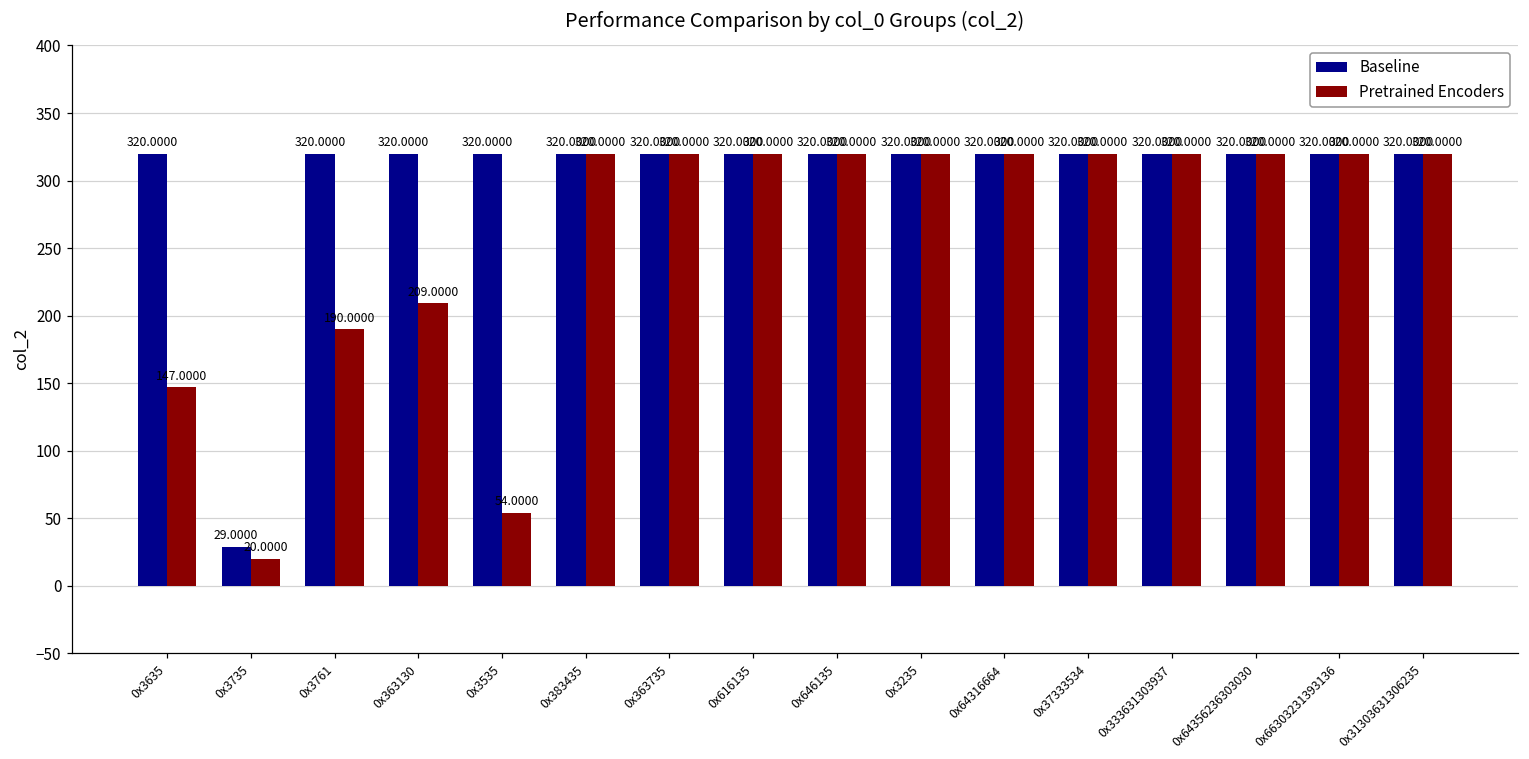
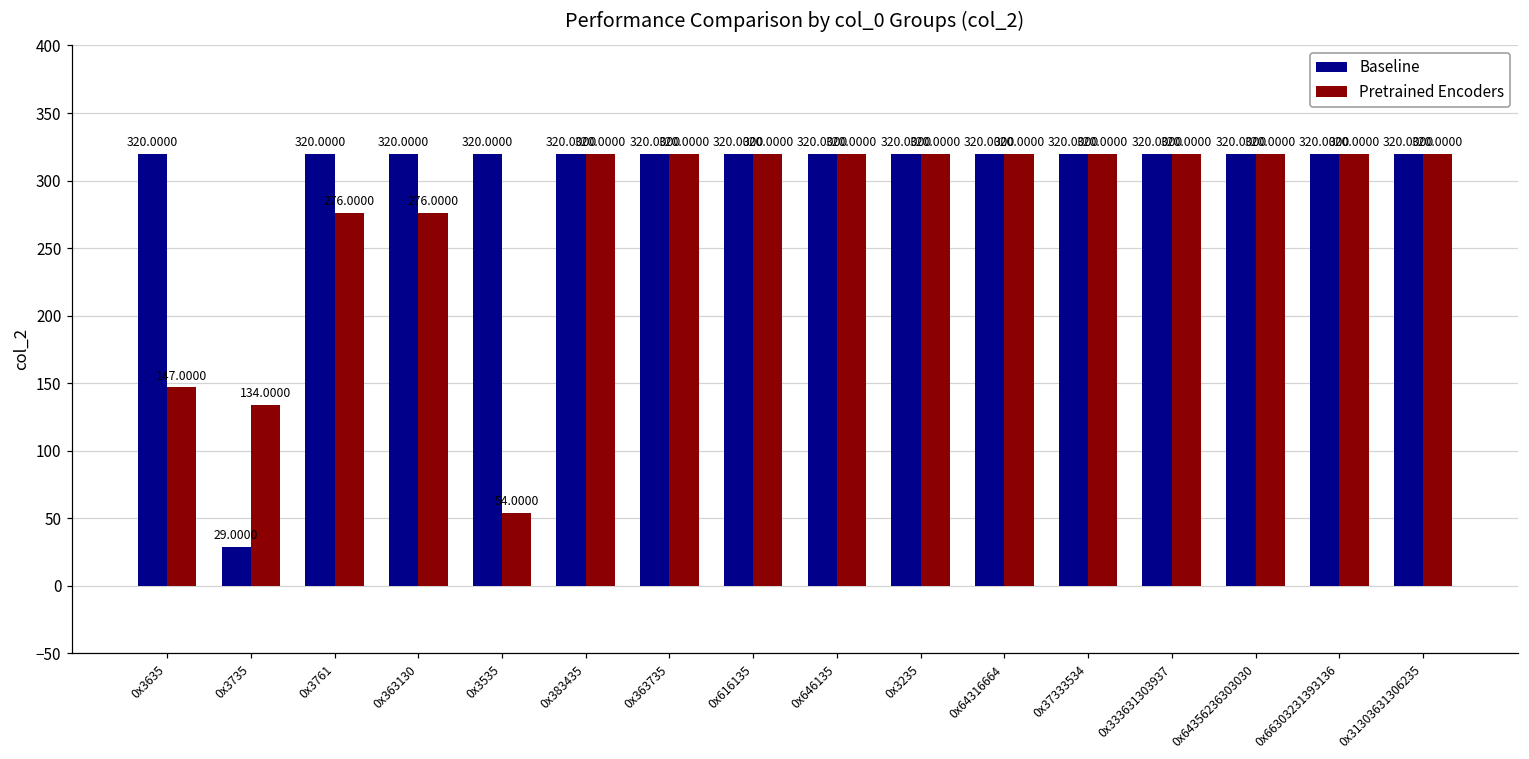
Pretrained Encoders, 0x3735: 20.0000 -> 134.0000
Pretrained Encoders, 0x3761: 190.0000 -> 276.0000
Pretrained Encoders, 0x363130: 209.0000 -> 276.0000
